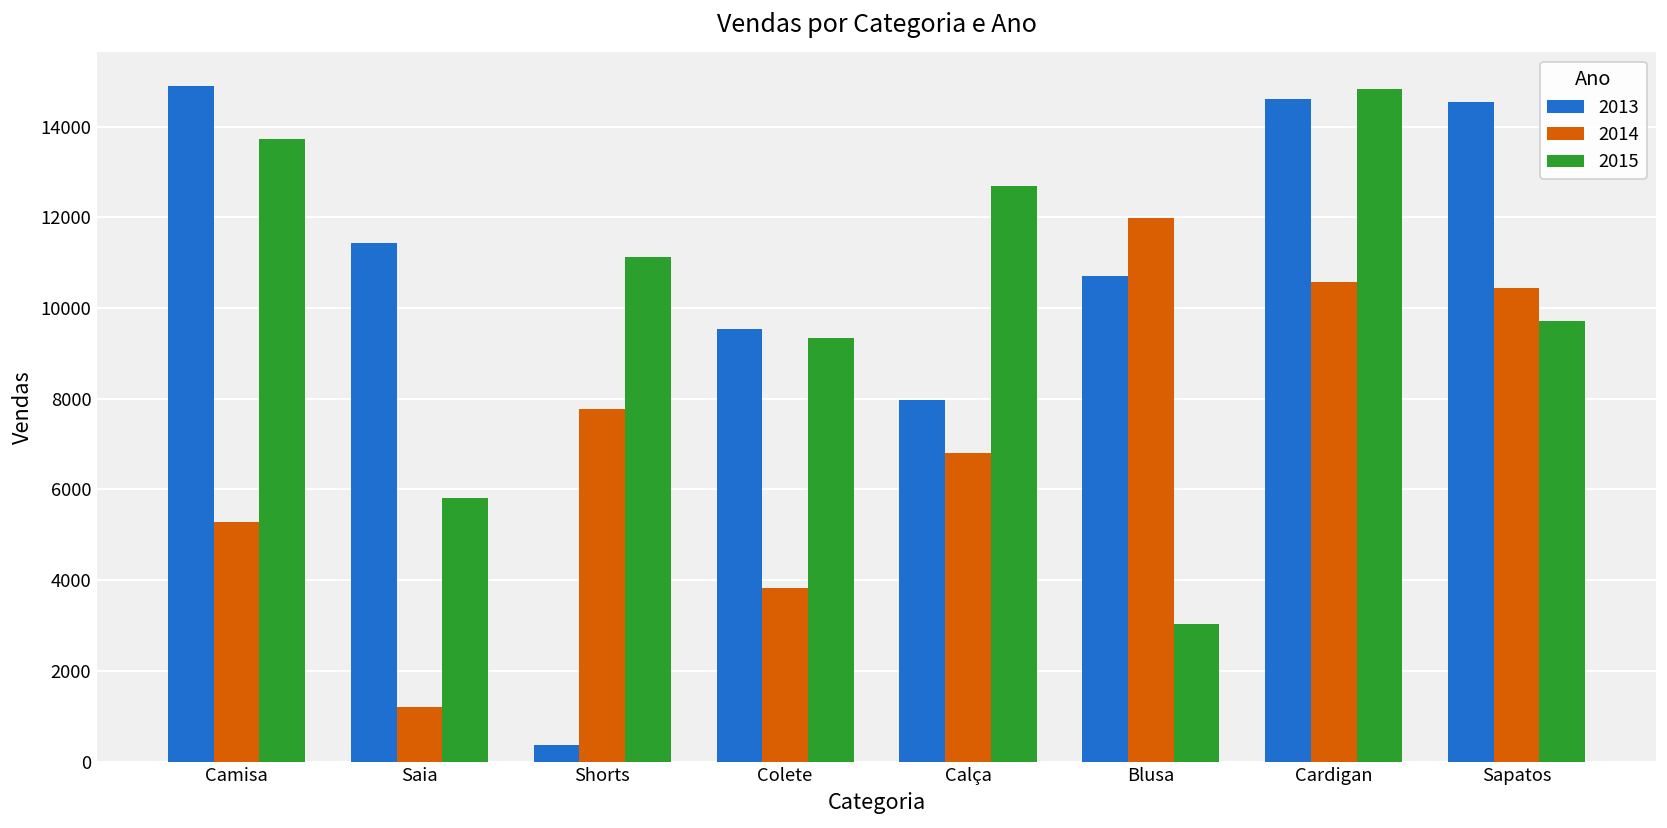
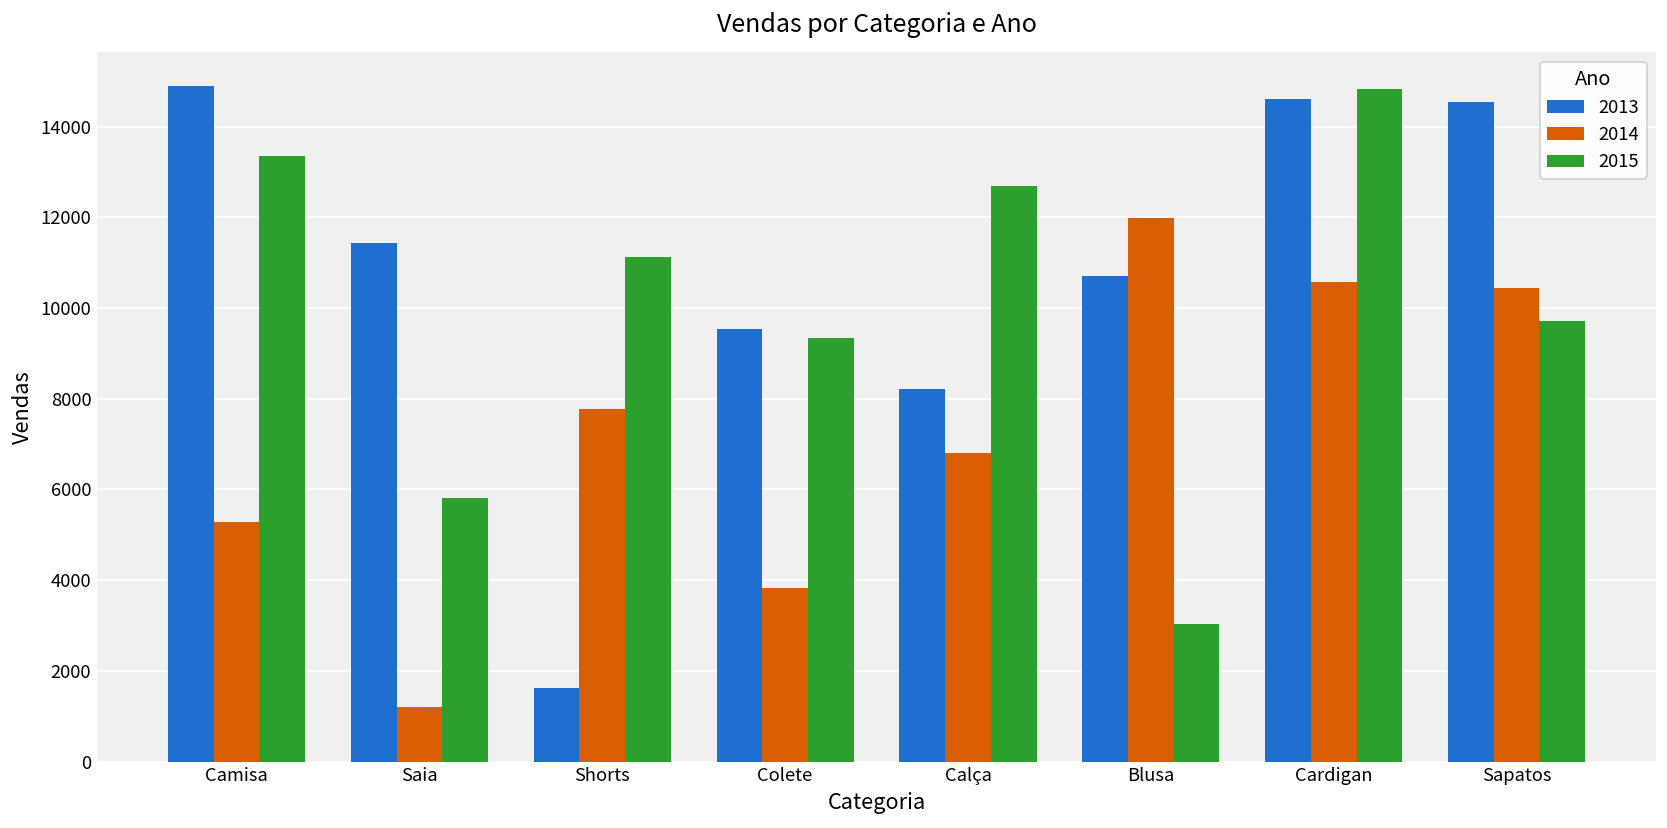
2015, Camisa: 13700 -> 13300
2013, Shorts: 400 -> 1600
2013, Calça: 8000 -> 8200
